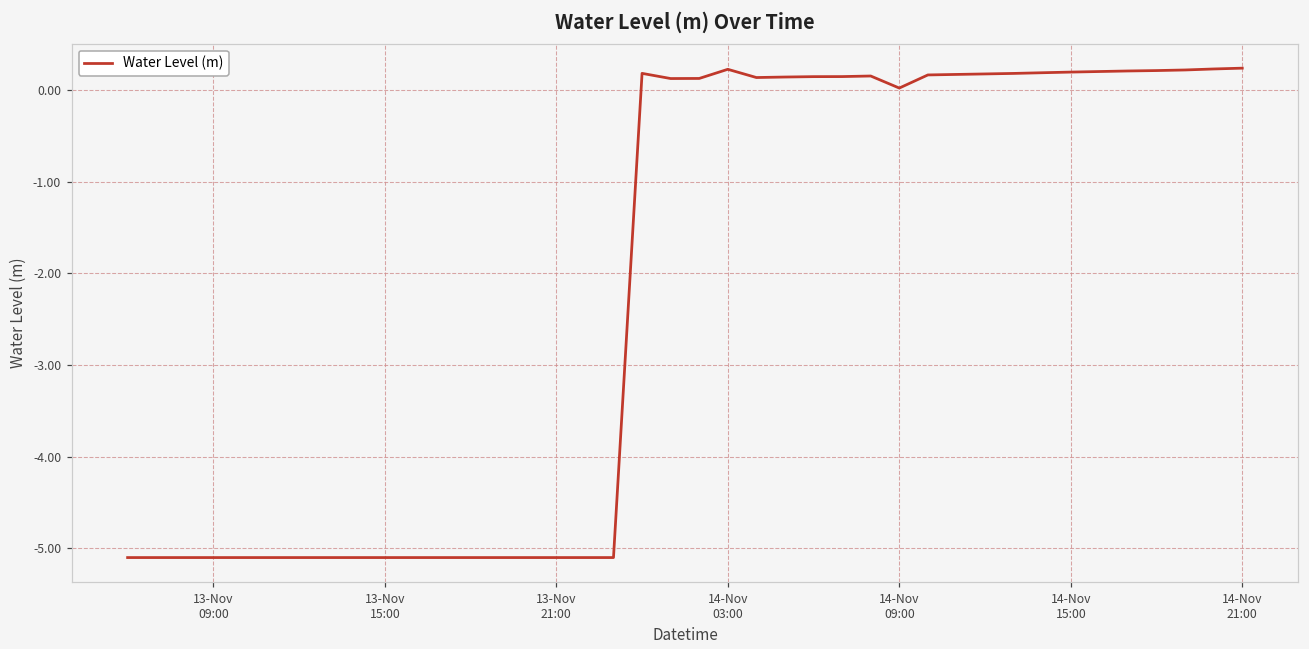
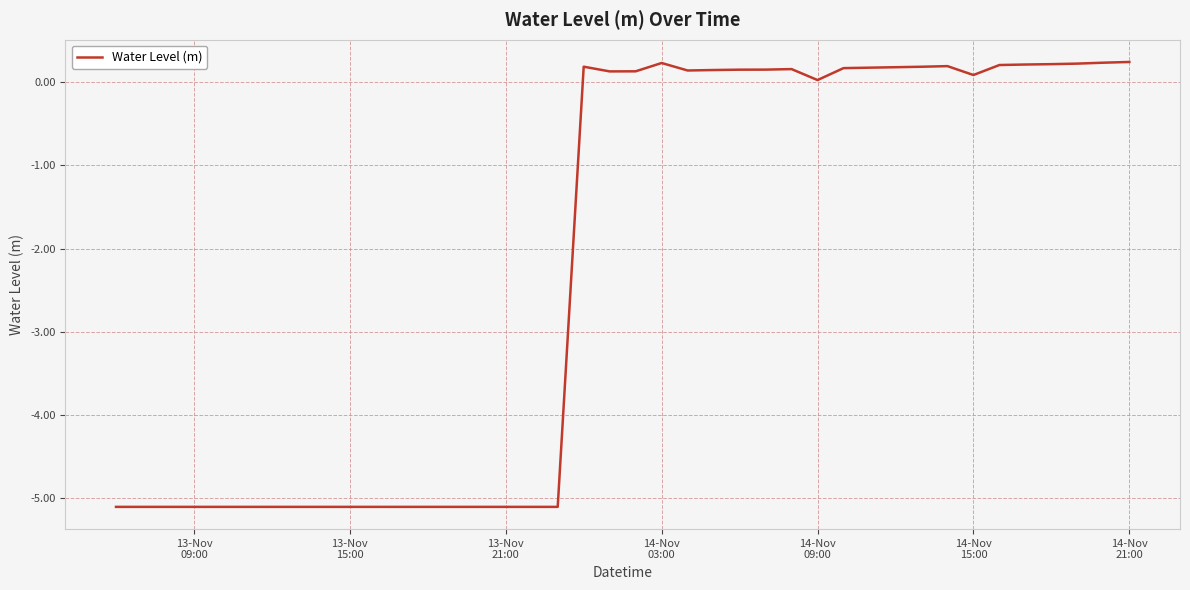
14-Nov 15:00: 0.2 -> 0.1
